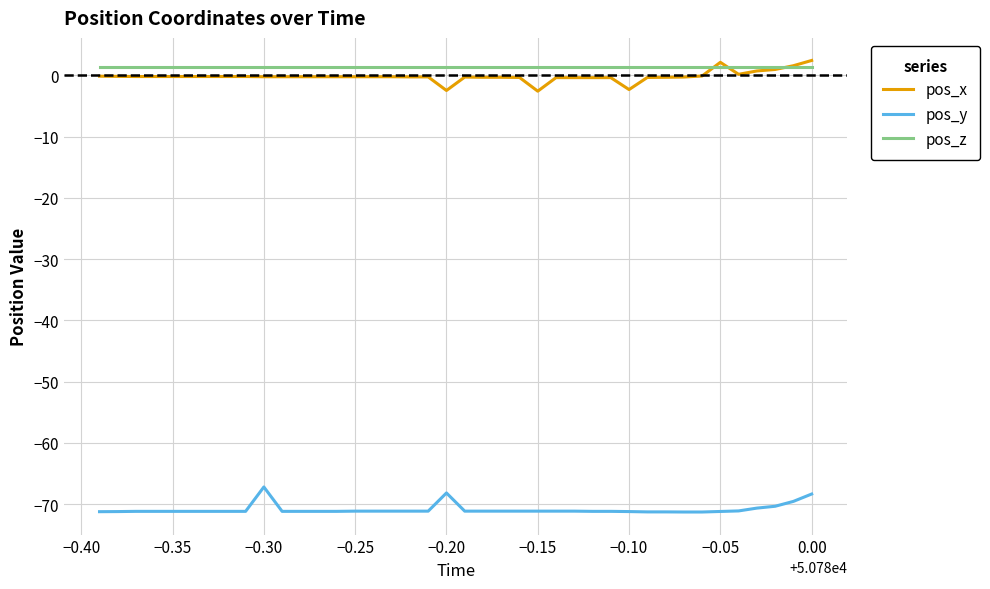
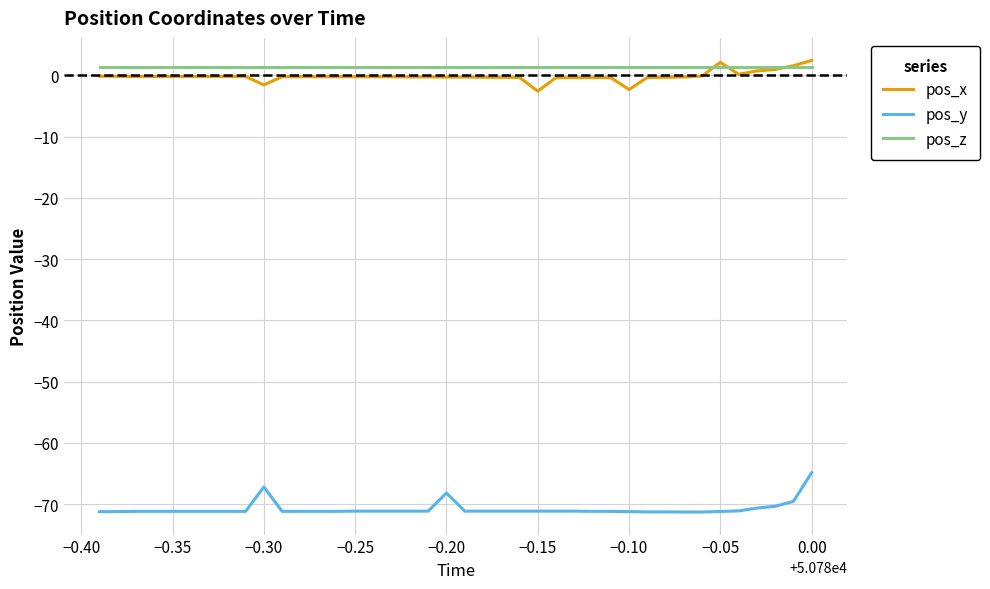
pos_x, −0.30: 0 -> -2
pos_x, −0.20: -2 -> 0
pos_y, 0.00: -68 -> -65
